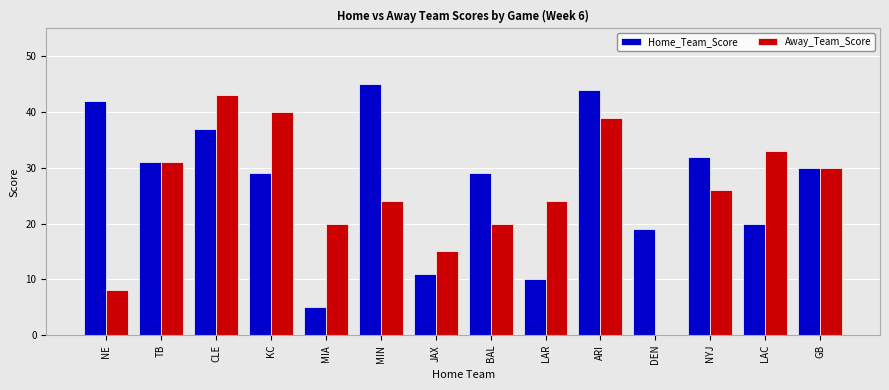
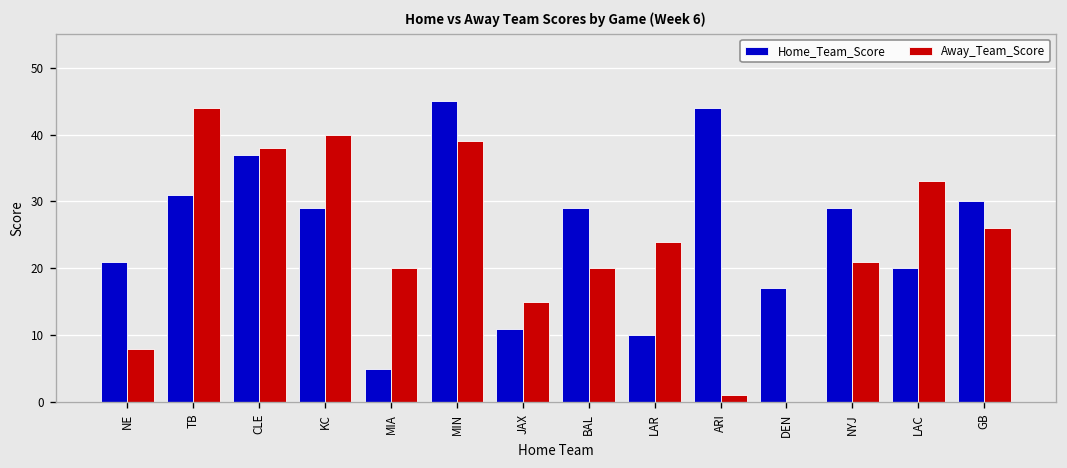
Home_Team_Score, NE: 42 -> 21
Away_Team_Score, TB: 31 -> 44
Away_Team_Score, CLE: 43 -> 38
Away_Team_Score, MIN: 24 -> 39
Away_Team_Score, ARI: 39 -> 1
Home_Team_Score, DEN: 19 -> 17
Home_Team_Score, NYJ: 32 -> 29
Away_Team_Score, NYJ: 26 -> 21
Away_Team_Score, GB: 30 -> 26
